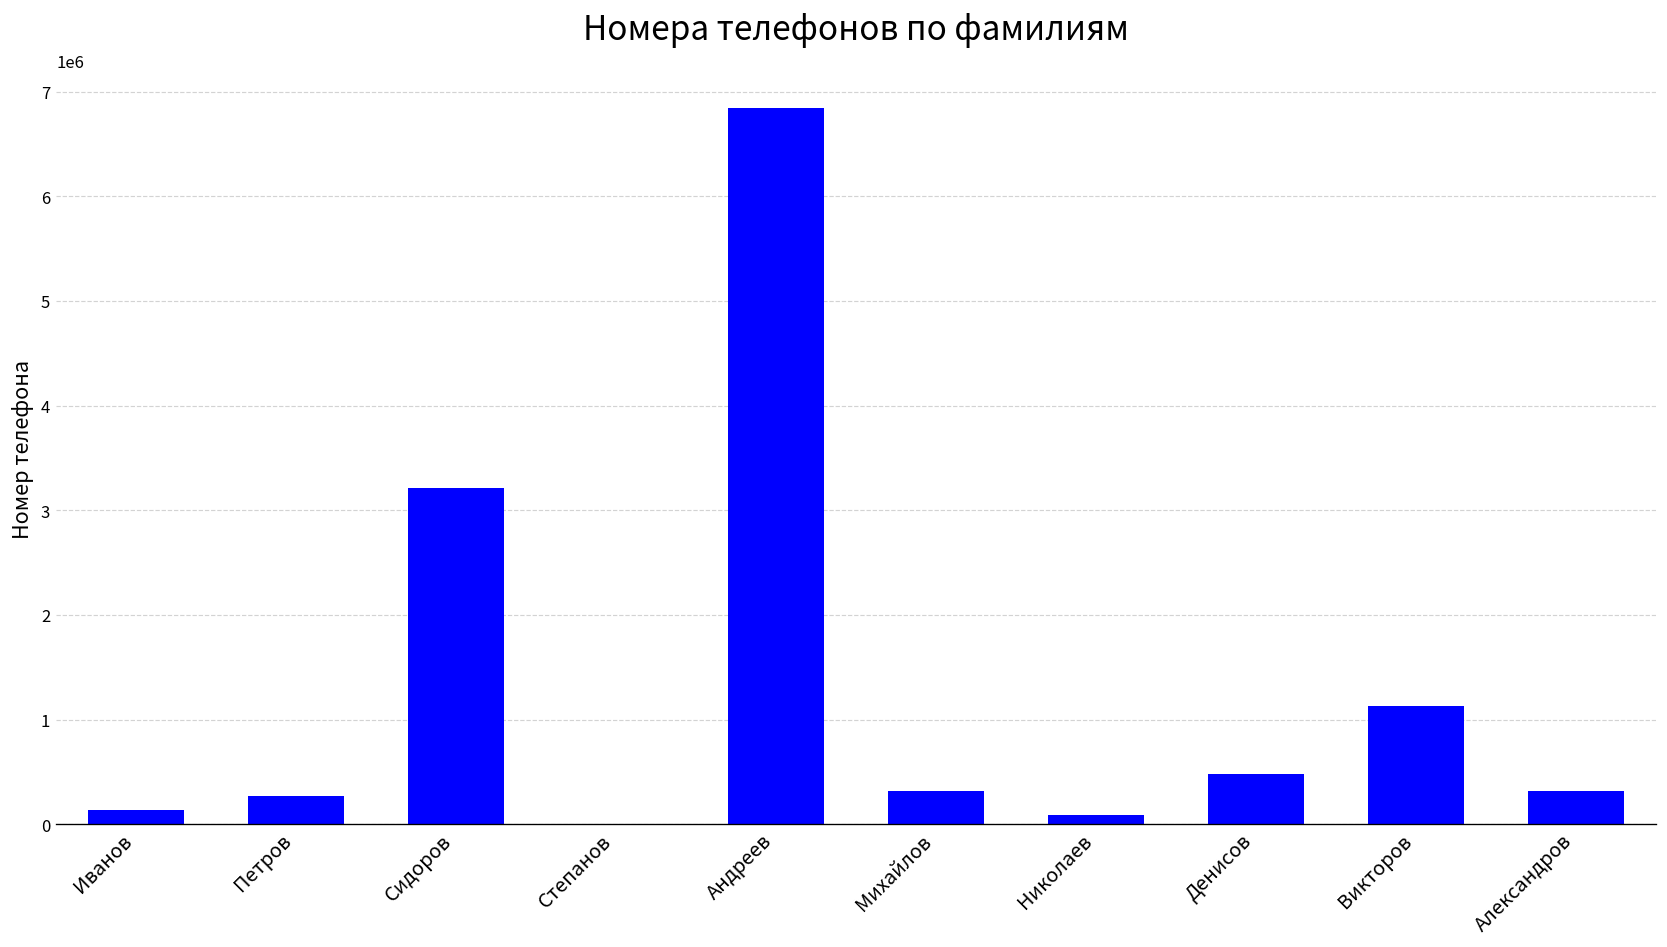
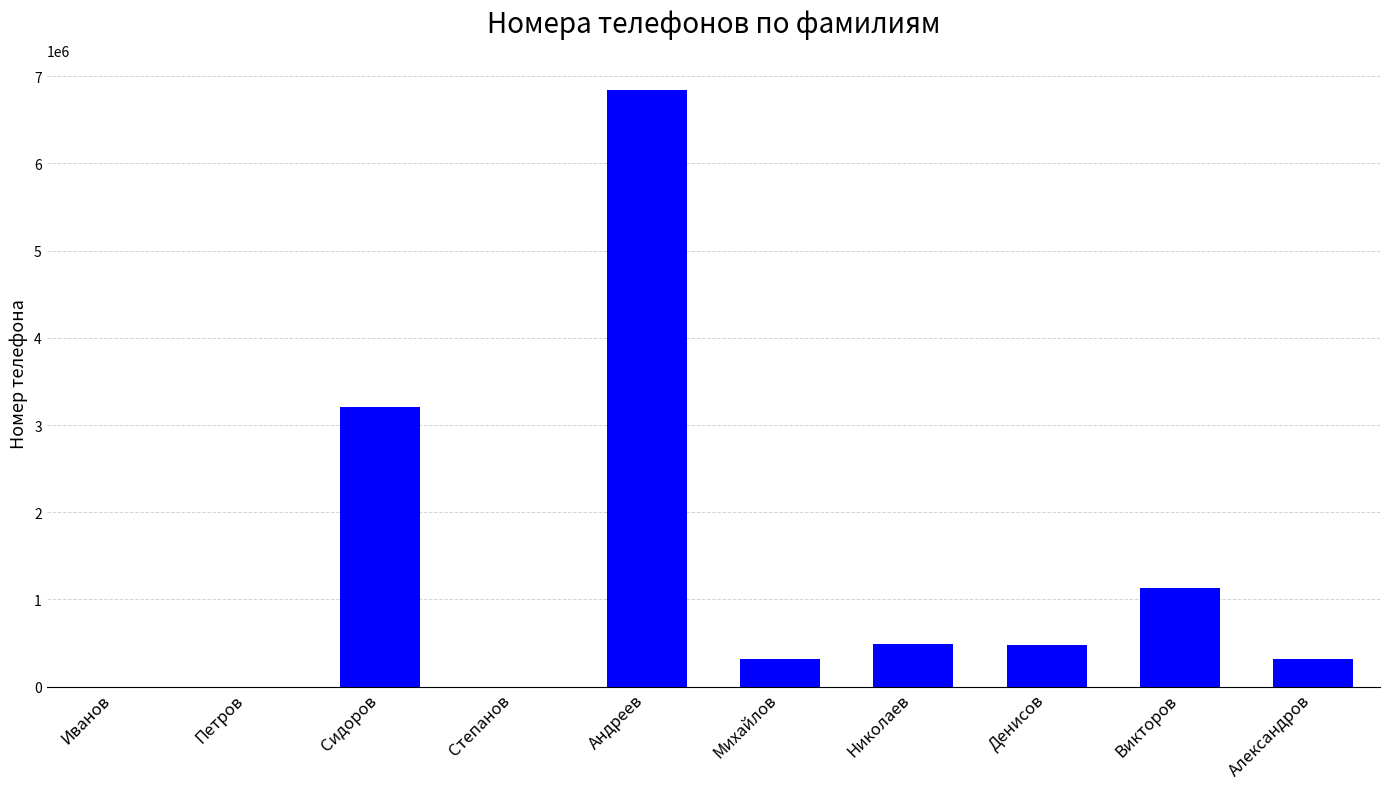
Иванов: 100000 -> 0
Петров: 300000 -> 0
Николаев: 100000 -> 500000
